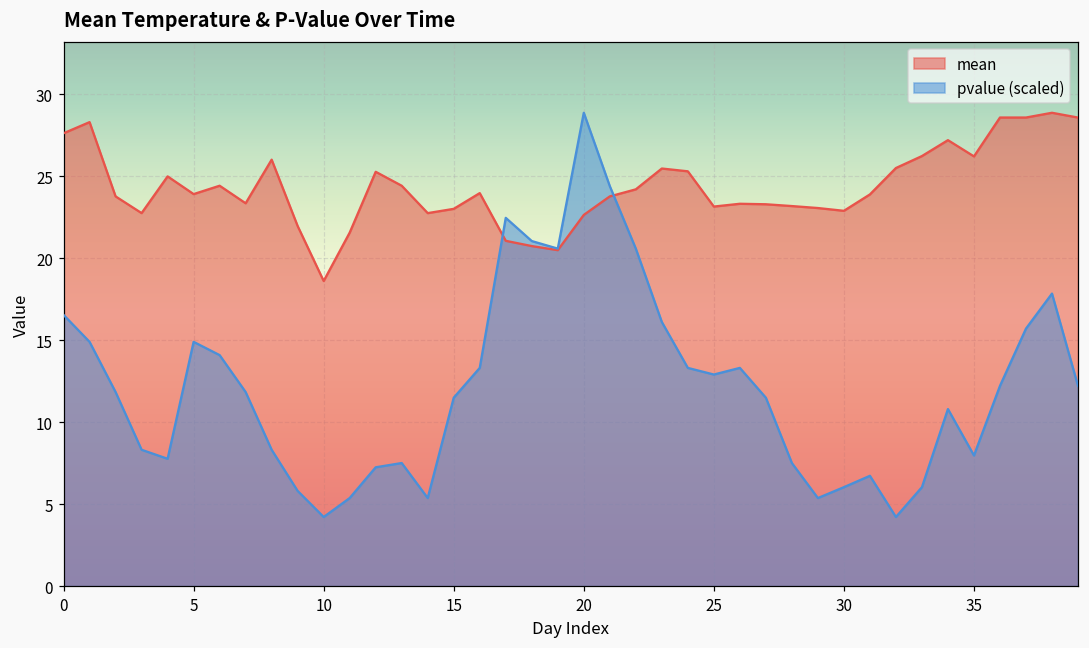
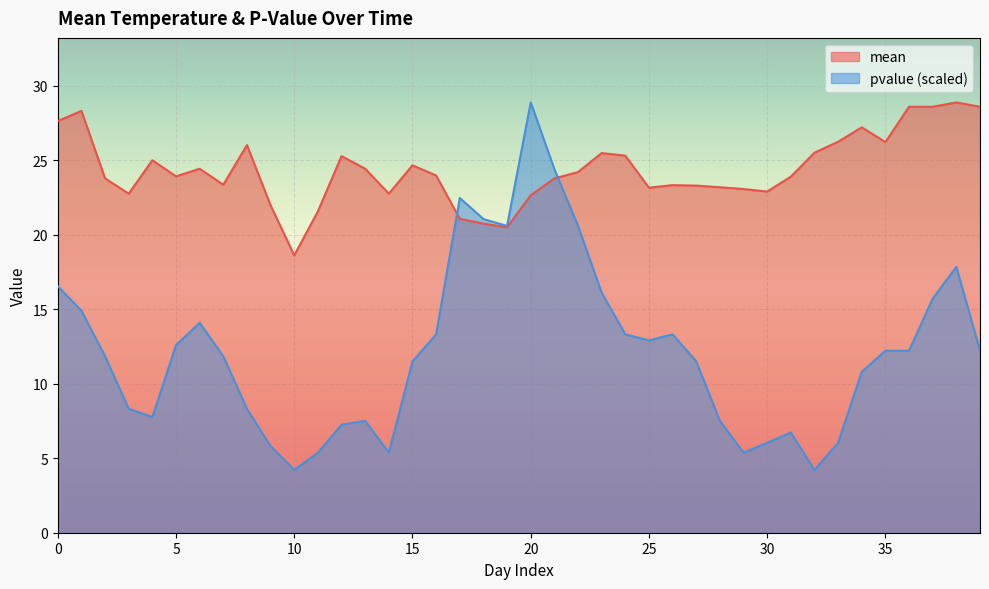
pvalue (scaled), 5: 14.9 -> 12.6
mean, 15: 23.0 -> 24.7
pvalue (scaled), 35: 8.0 -> 12.2
